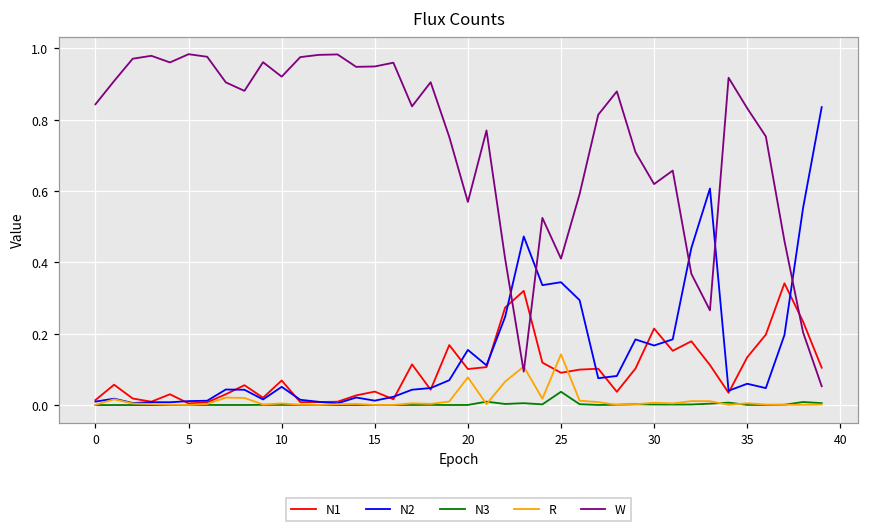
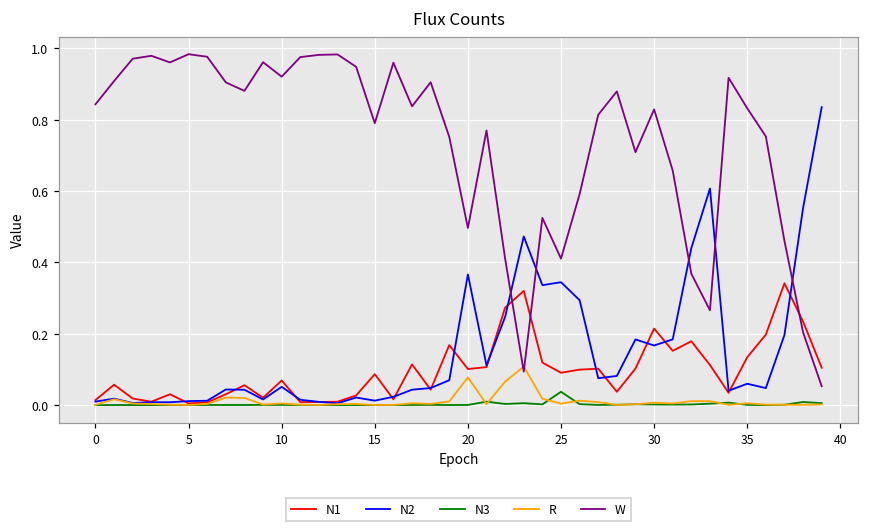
N1, 15: 0.04 -> 0.09
W, 15: 0.95 -> 0.79
N2, 20: 0.15 -> 0.37
W, 20: 0.57 -> 0.50
R, 25: 0.14 -> 0.00
W, 30: 0.62 -> 0.83
